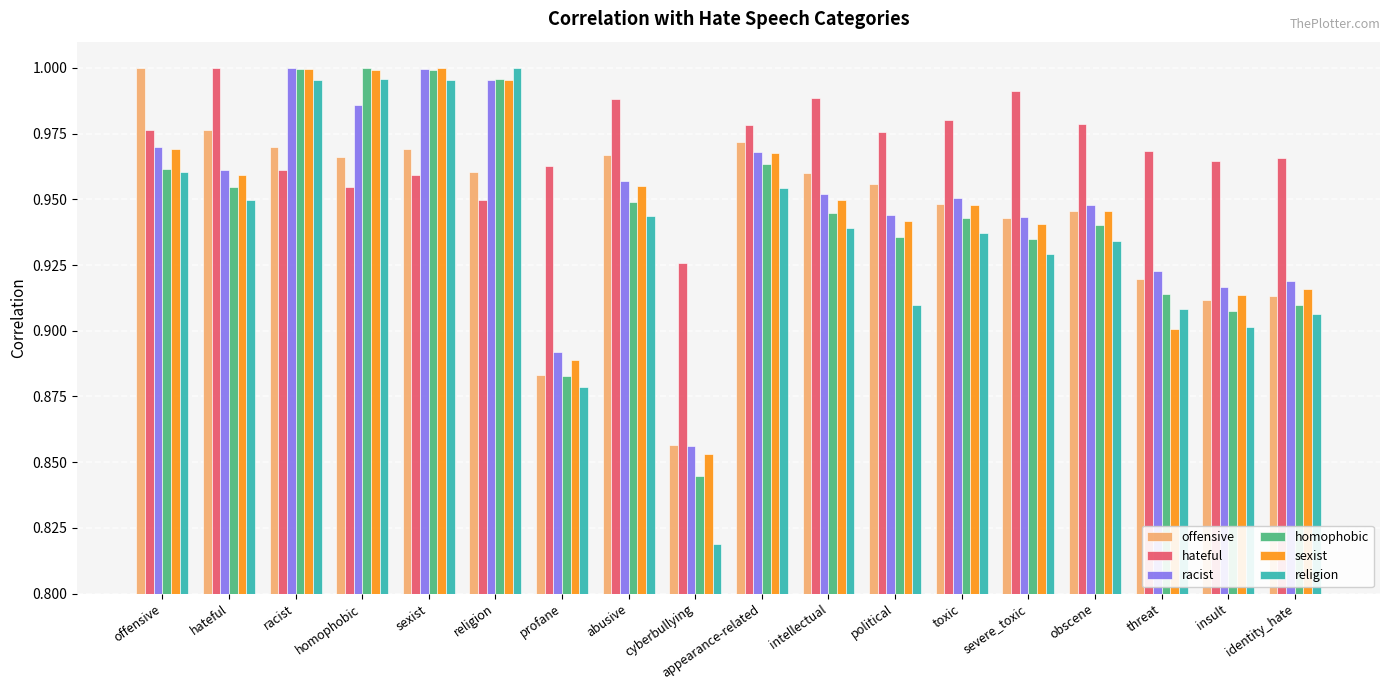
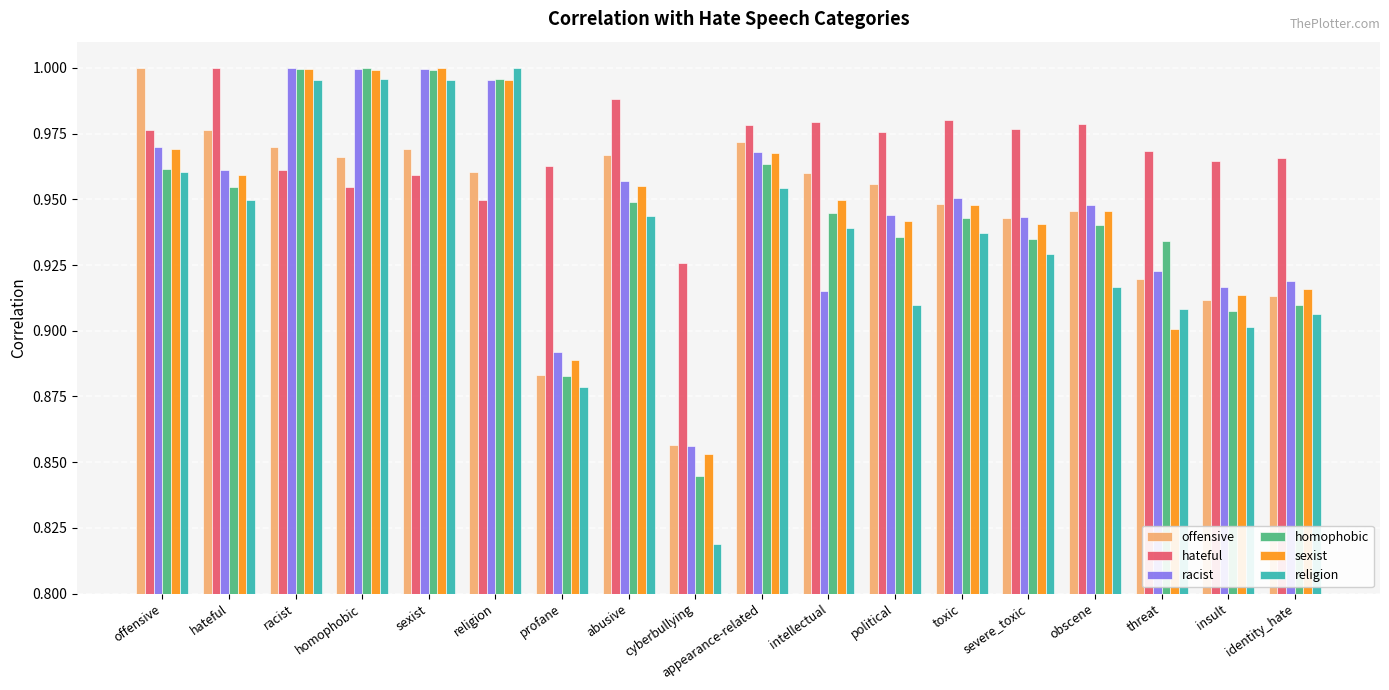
racist, homophobic: 0.986 -> 0.999
hateful, intellectual: 0.988 -> 0.980
racist, intellectual: 0.952 -> 0.915
hateful, severe_toxic: 0.991 -> 0.977
religion, obscene: 0.934 -> 0.917
homophobic, threat: 0.914 -> 0.934
